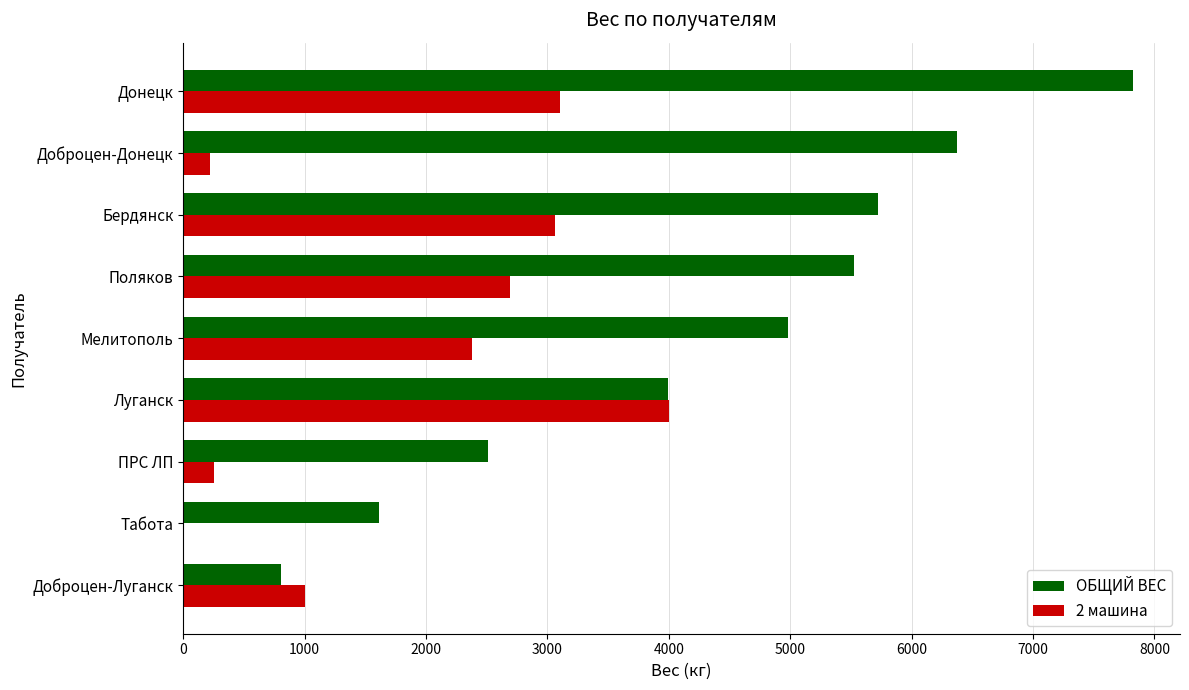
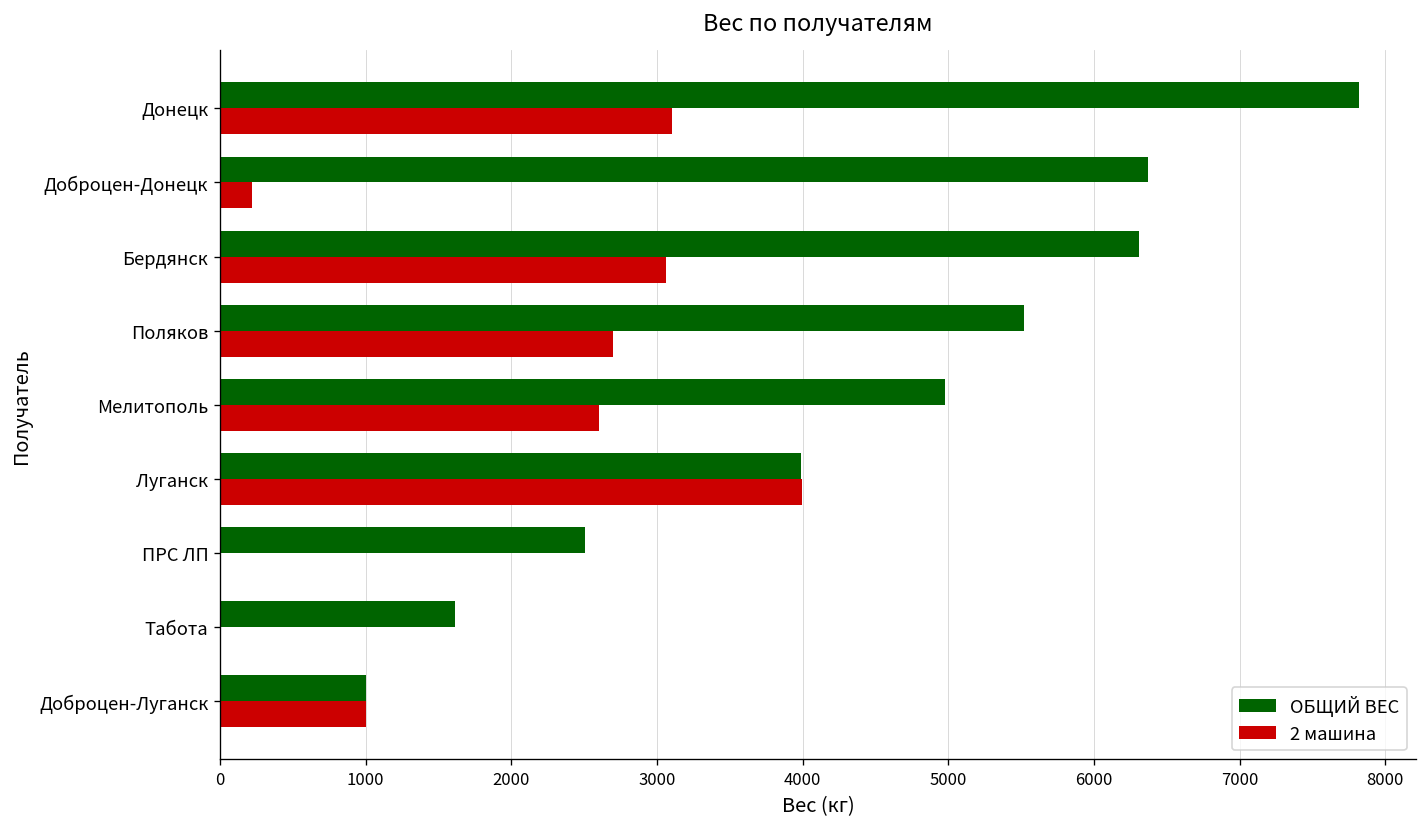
ОБЩИЙ ВЕС, Бердянск: 5730 -> 6310
2 машина, Мелитополь: 2380 -> 2600
2 машина, ПРС ЛП: 260 -> 0
ОБЩИЙ ВЕС, Доброцен-Луганск: 800 -> 1000
